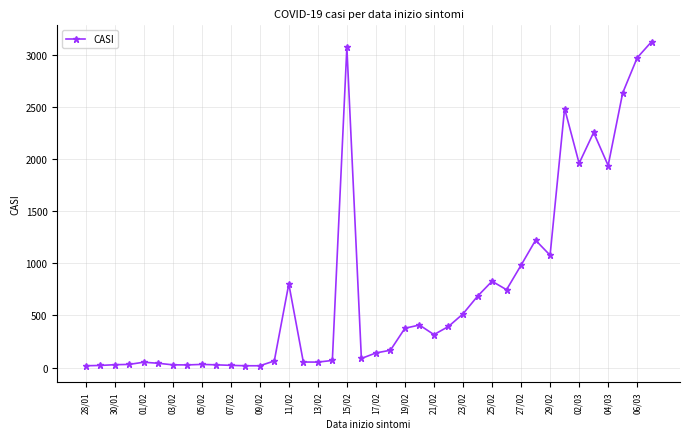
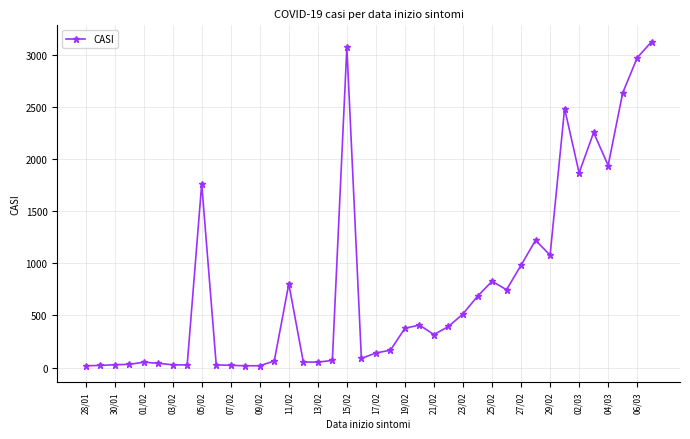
05/02: 30 -> 1760
02/03: 1960 -> 1870
